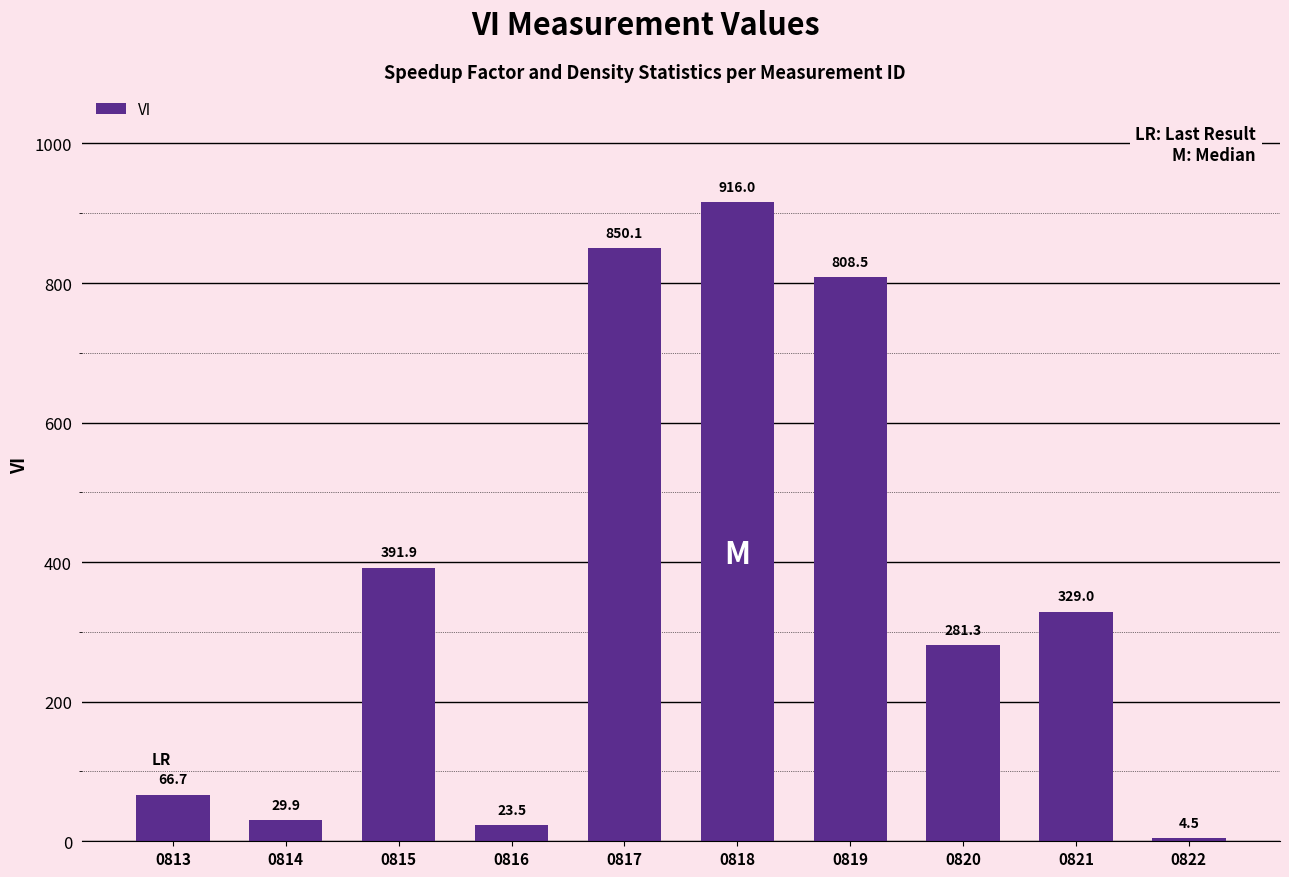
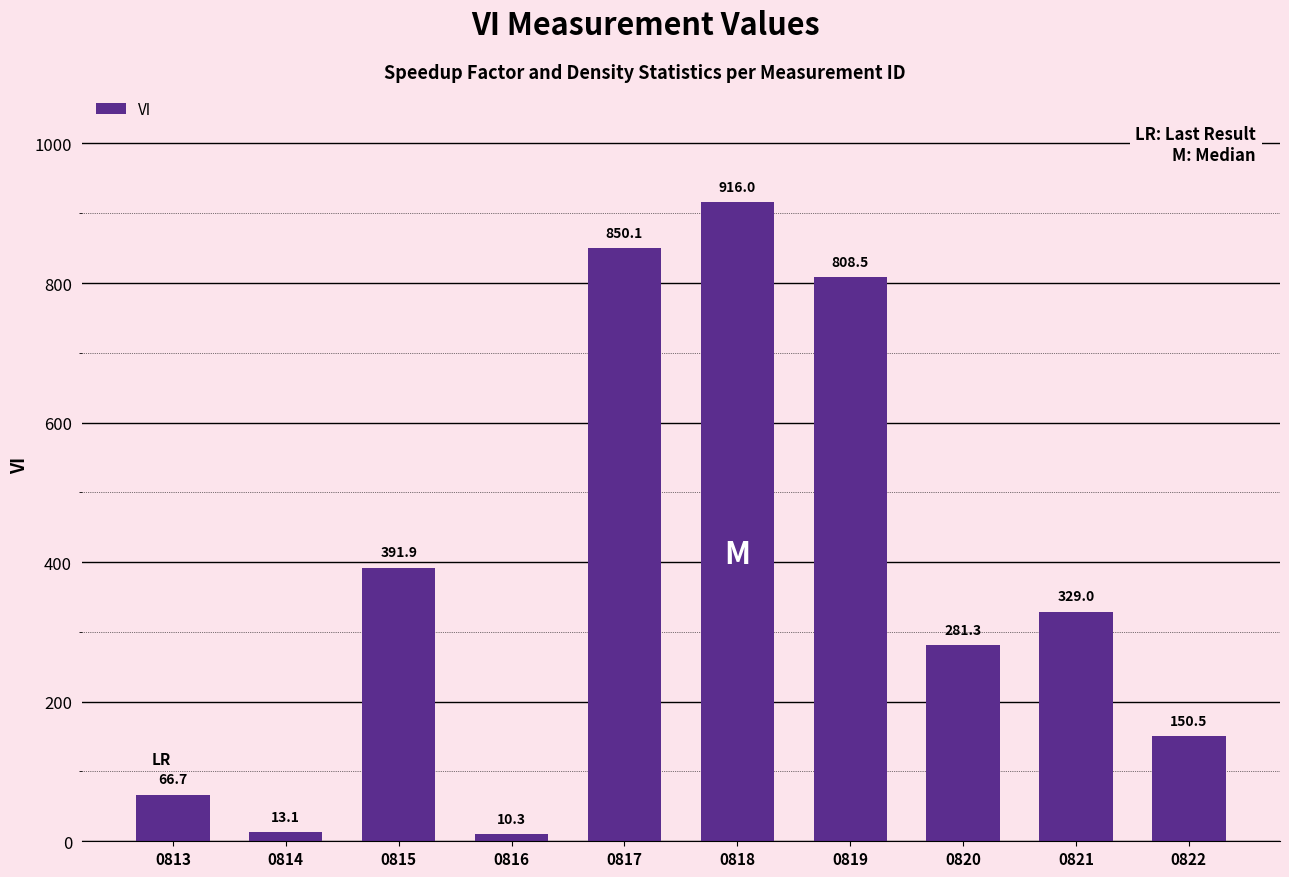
0814: 29.9 -> 13.1
0816: 23.5 -> 10.3
0822: 4.5 -> 150.5
